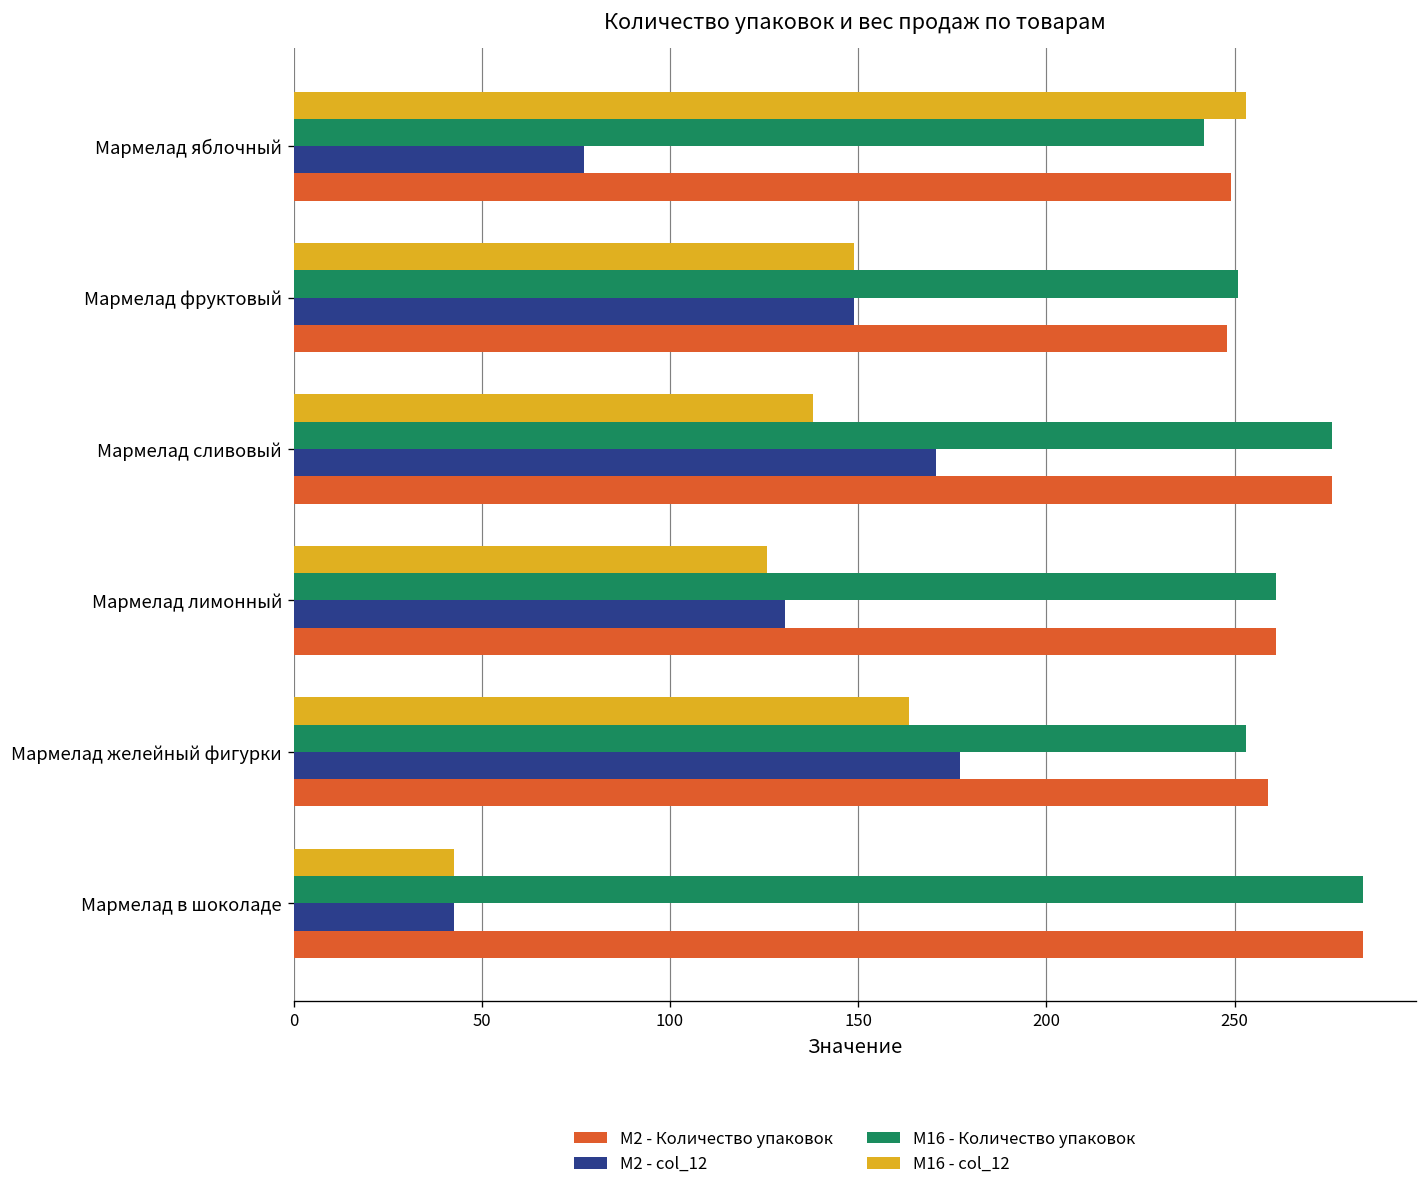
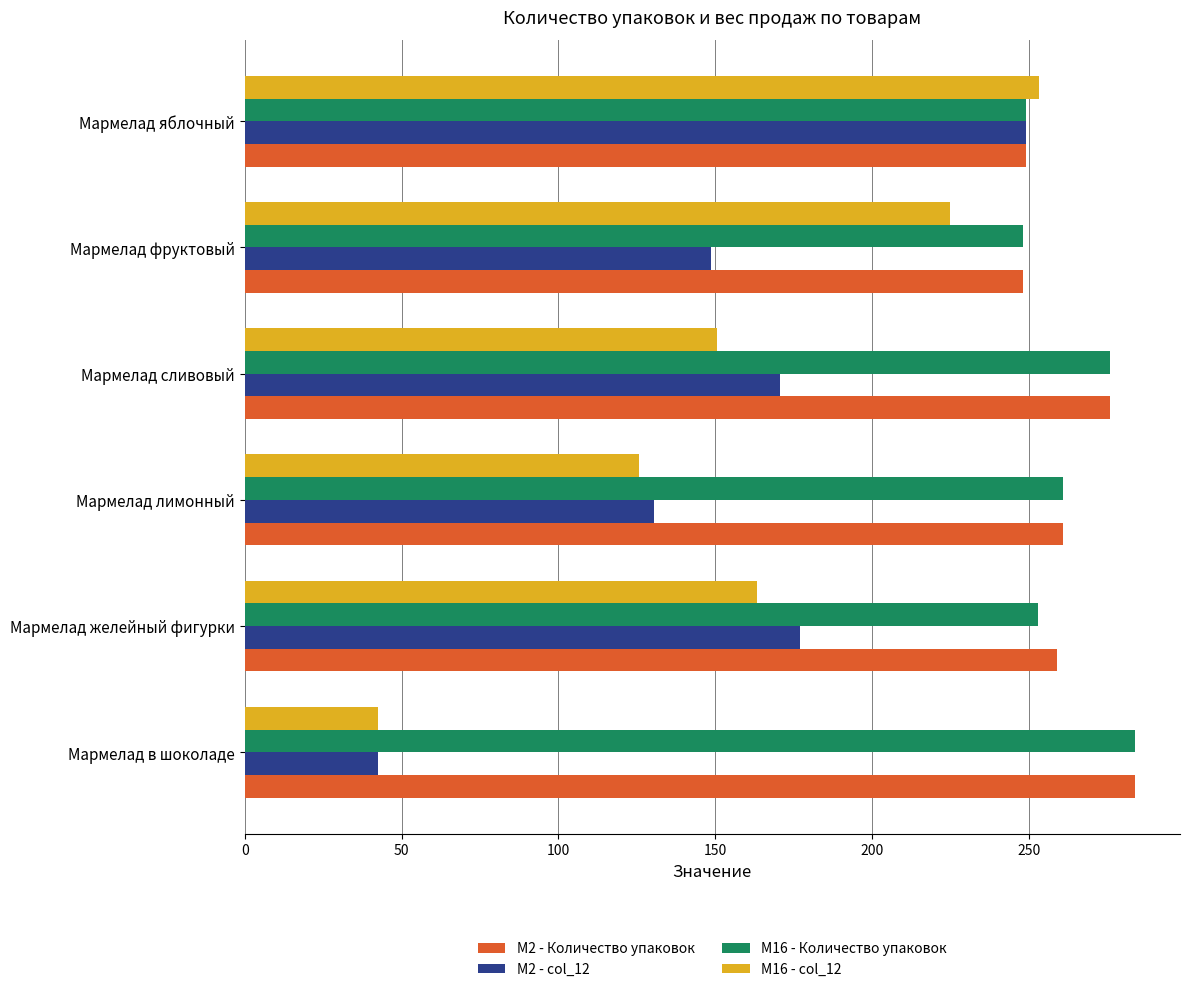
M16 - Количество упаковок, Мармелад яблочный: 242 -> 249
M2 - col_12, Мармелад яблочный: 77 -> 249
M16 - col_12, Мармелад фруктовый: 149 -> 225
M16 - Количество упаковок, Мармелад фруктовый: 251 -> 248
M16 - col_12, Мармелад сливовый: 138 -> 151
